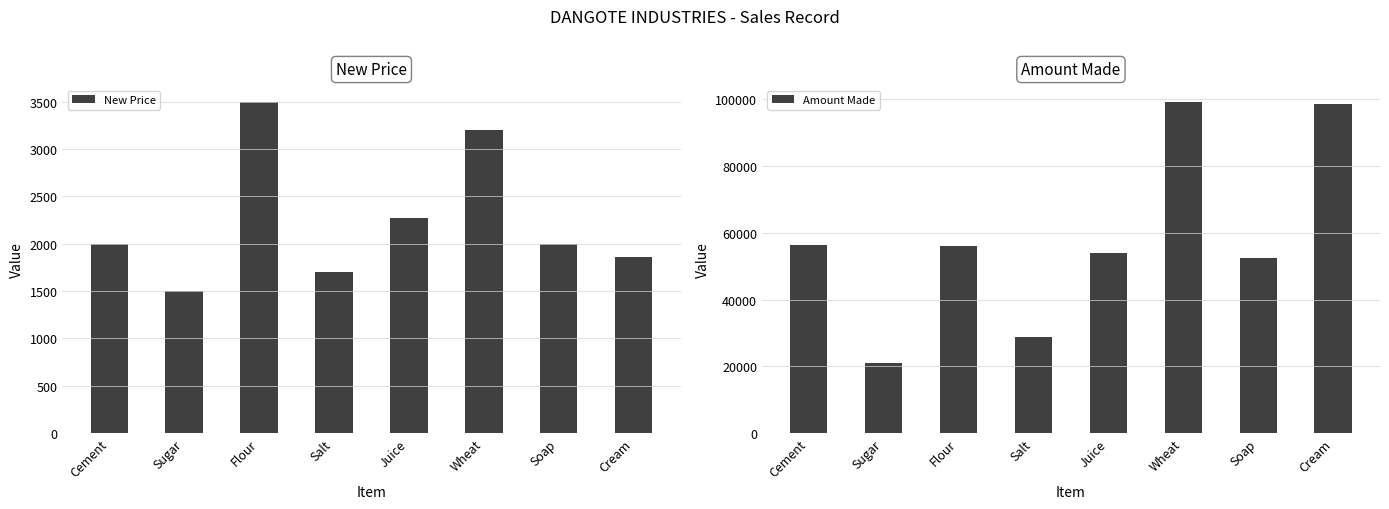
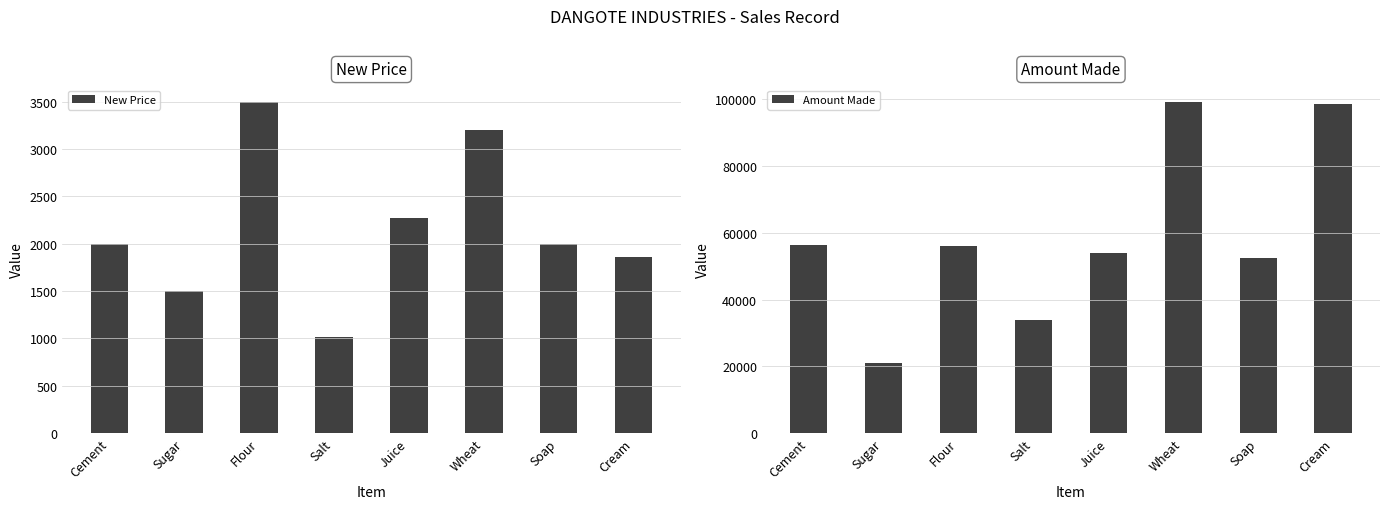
New Price, Salt: 1700 -> 1000
Amount Made, Salt: 29000 -> 34000
